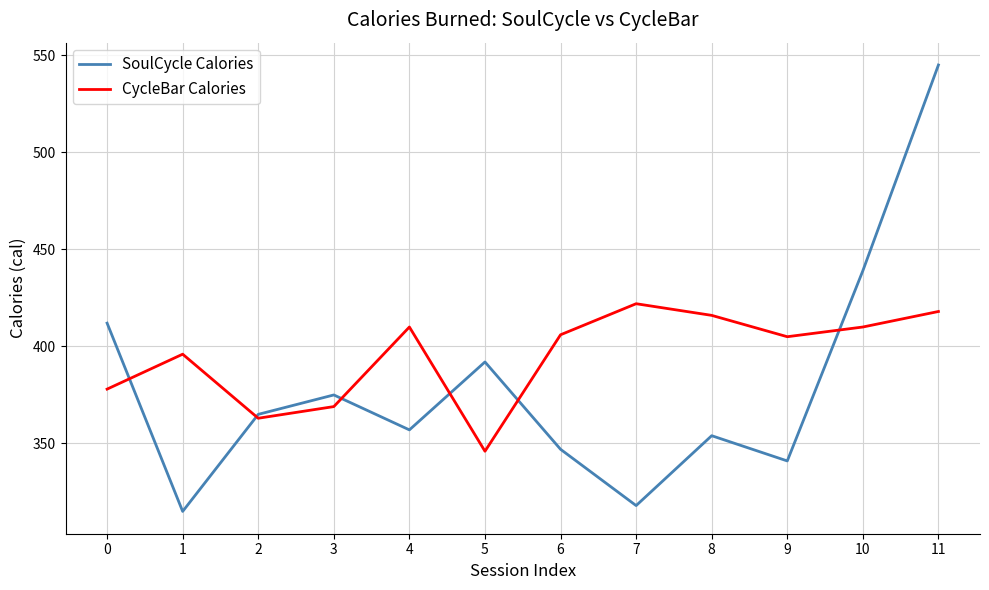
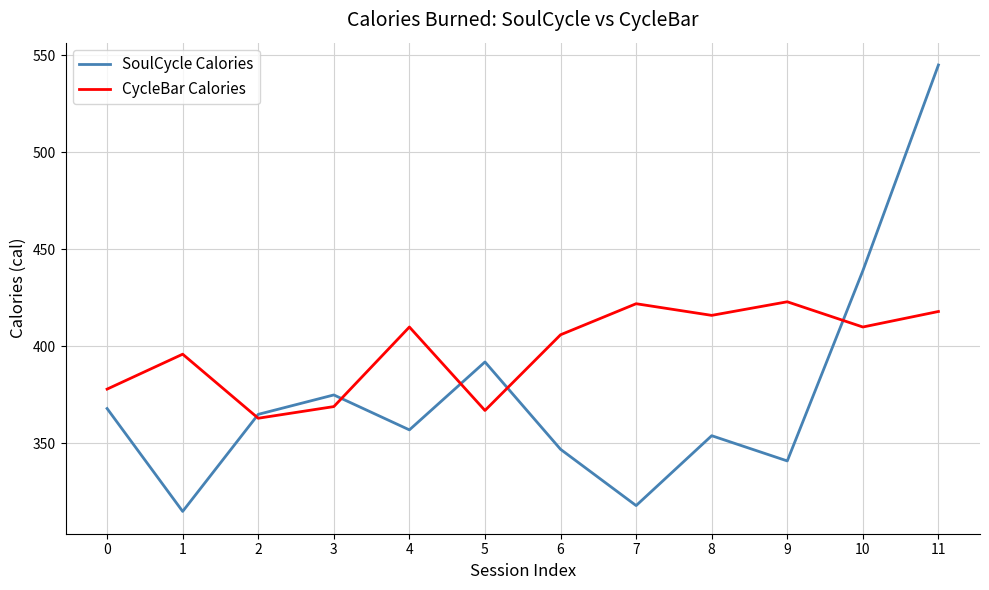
SoulCycle Calories, 0: 412 -> 368
CycleBar Calories, 5: 346 -> 367
CycleBar Calories, 9: 405 -> 423
